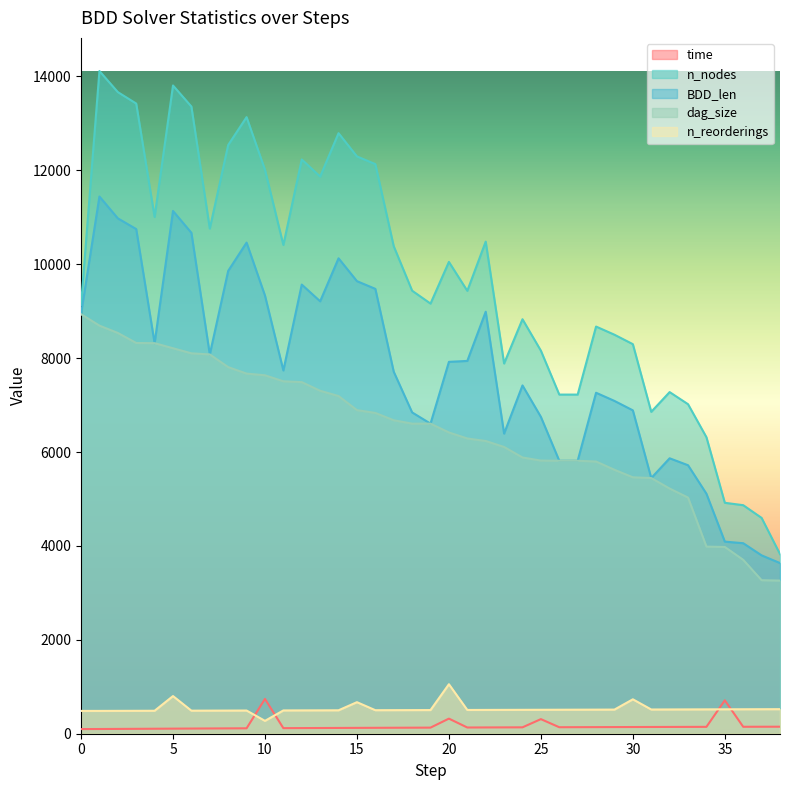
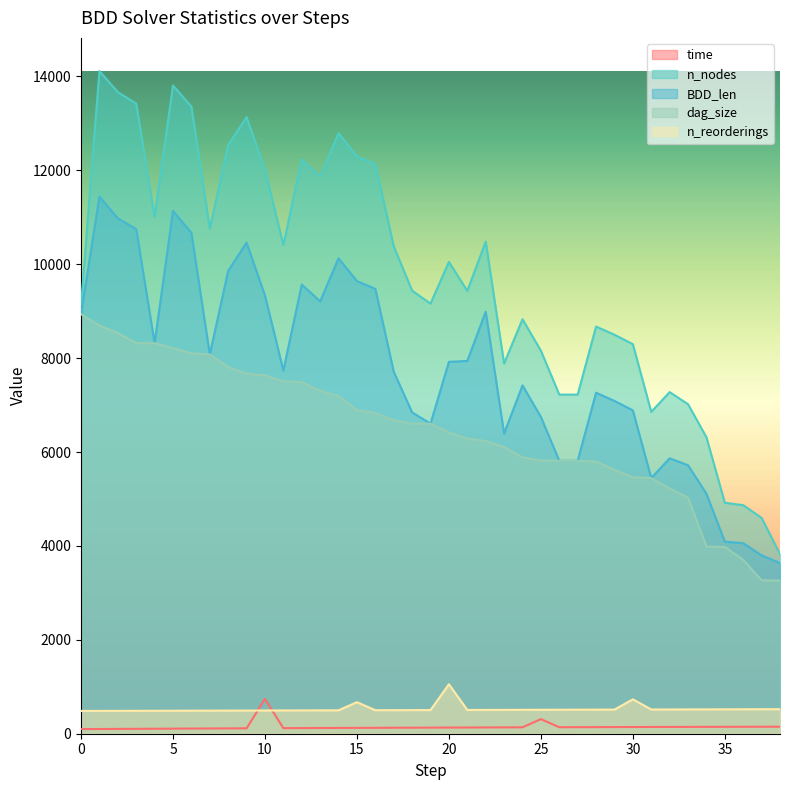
n_reorderings, 5: 800 -> 500
n_reorderings, 10: 300 -> 500
time, 20: 300 -> 100
time, 35: 700 -> 100
